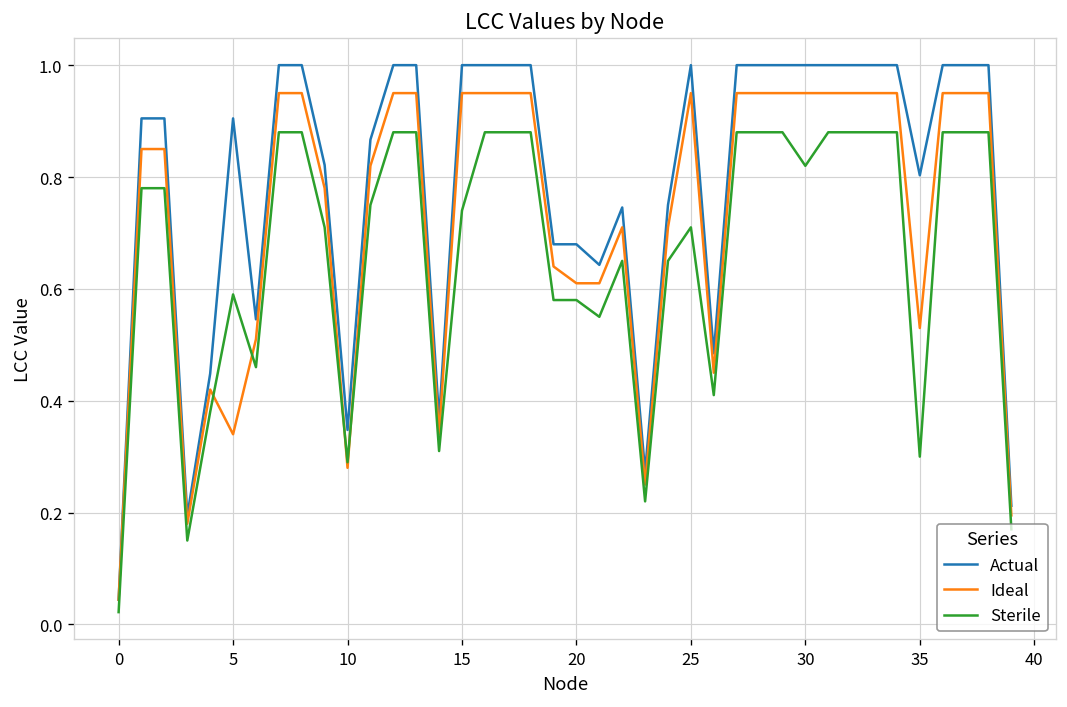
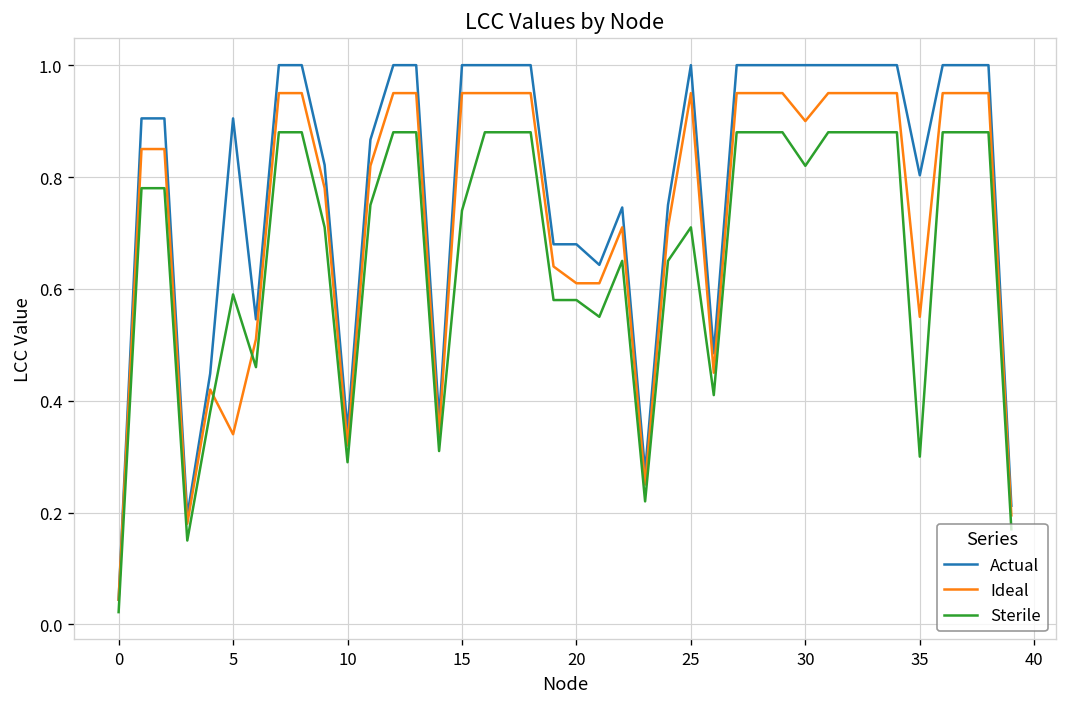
Ideal, 10: 0.28 -> 0.32
Ideal, 30: 0.95 -> 0.90
Ideal, 35: 0.53 -> 0.55
